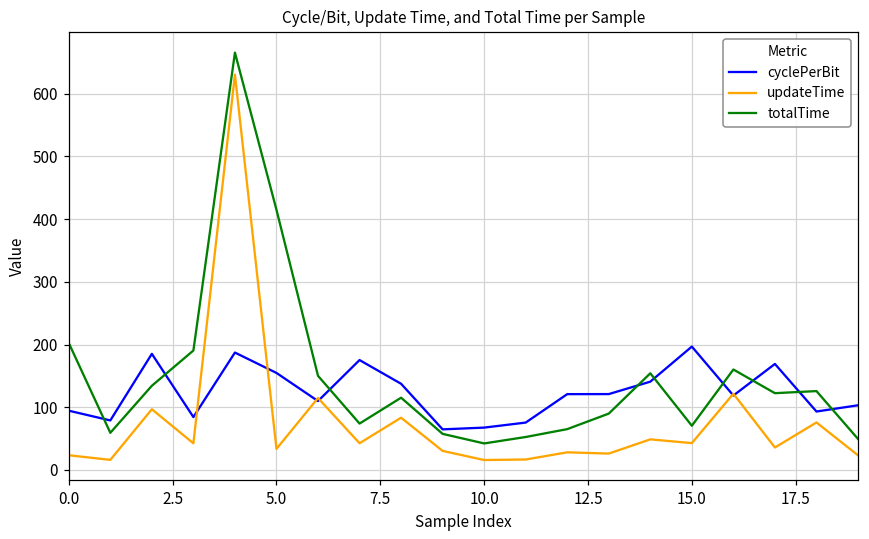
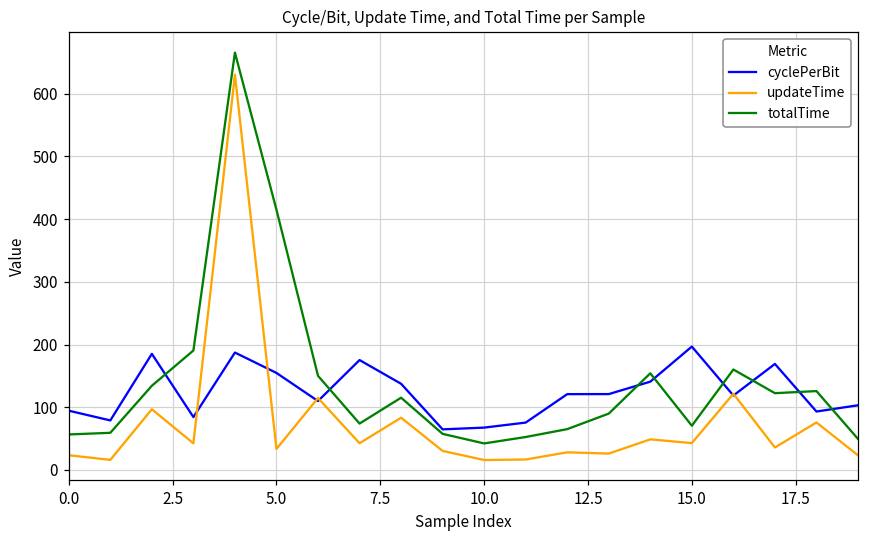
totalTime, 0.0: 200 -> 60
